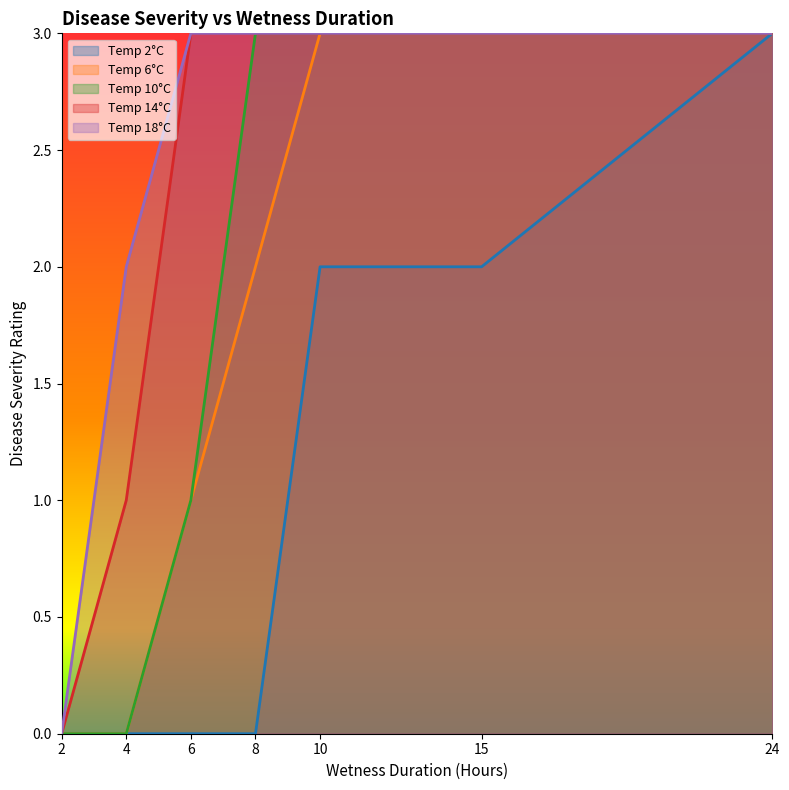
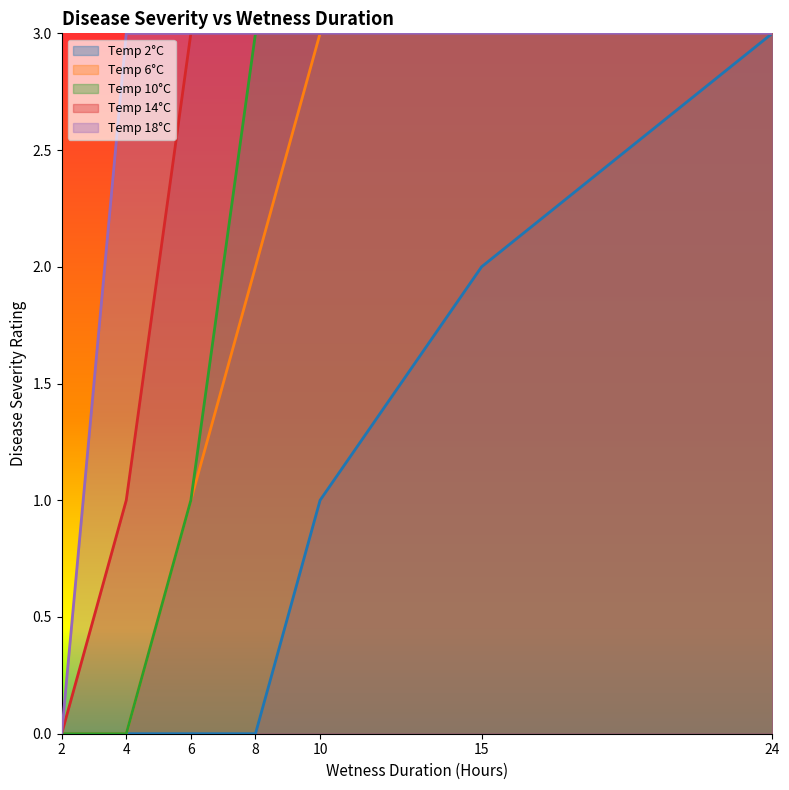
Temp 18°C, 4: 2 -> 3
Temp 2°C, 10: 2 -> 1
